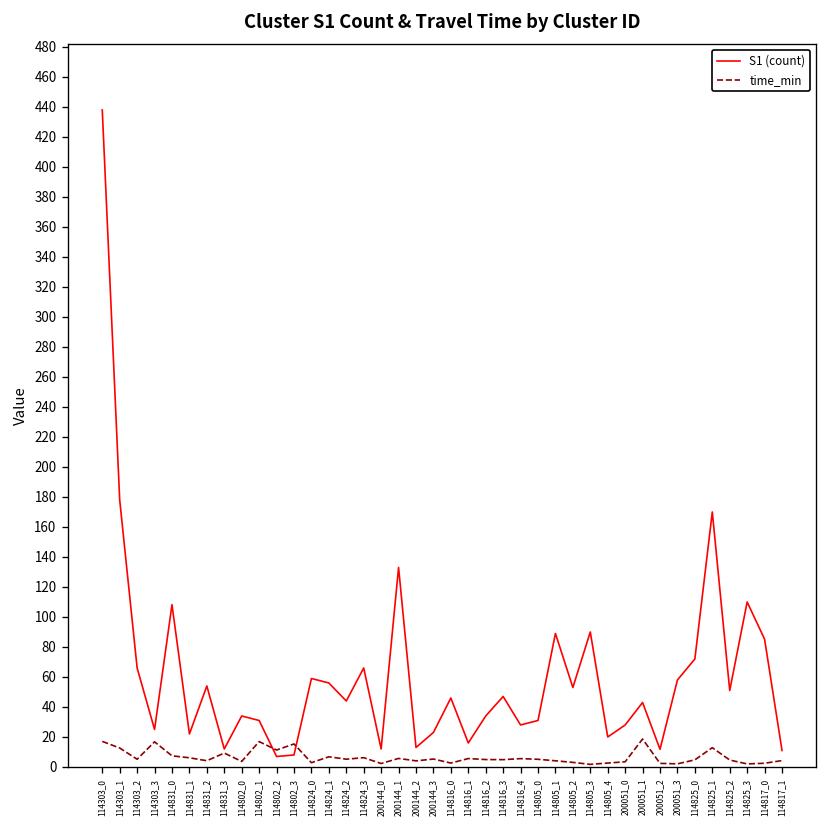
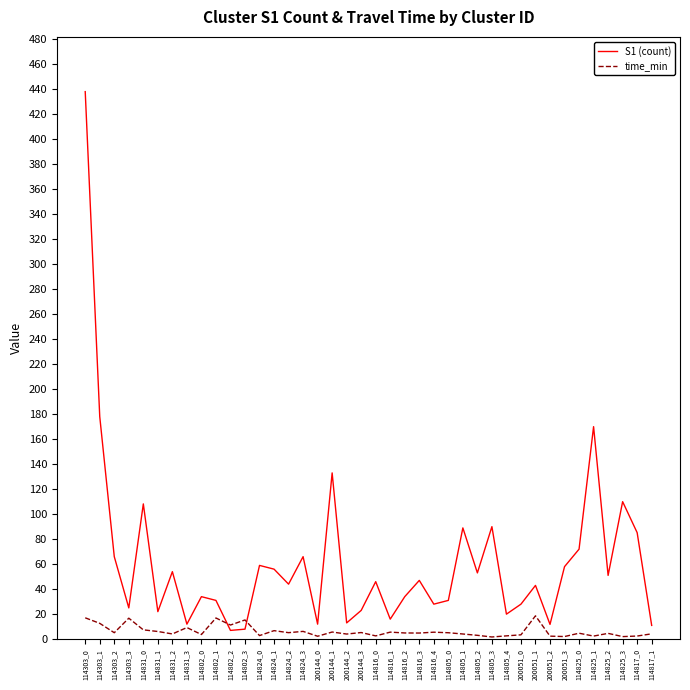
time_min, 114825_1: 13 -> 2
